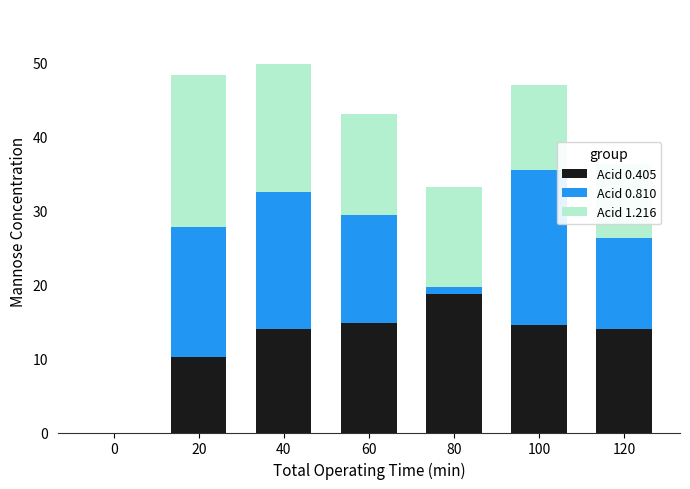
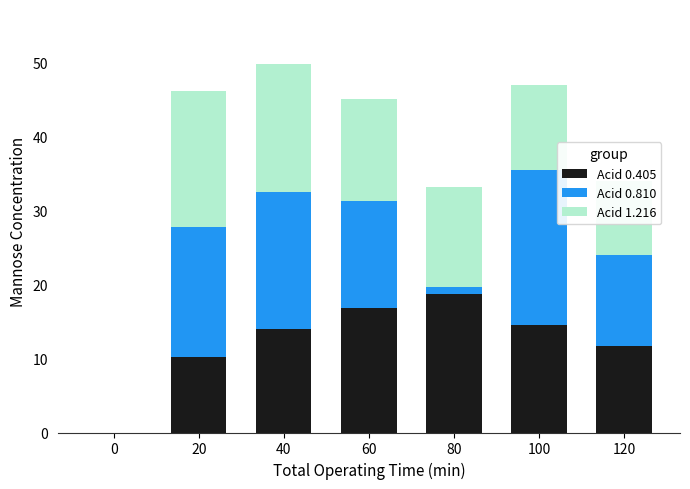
Acid 1.216, 20: 21 -> 18
Acid 0.405, 60: 15 -> 17
Acid 0.405, 120: 14 -> 12
